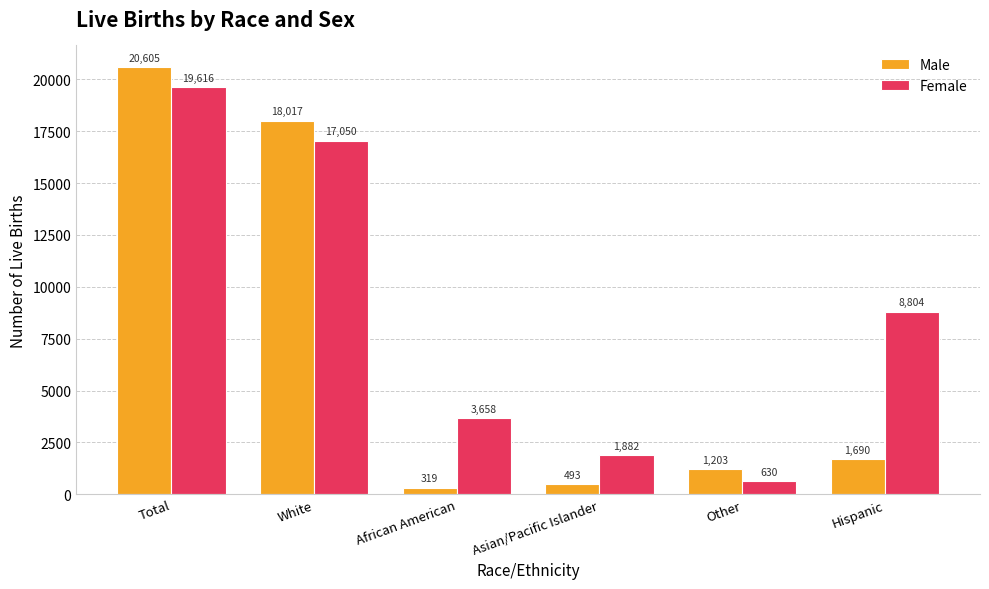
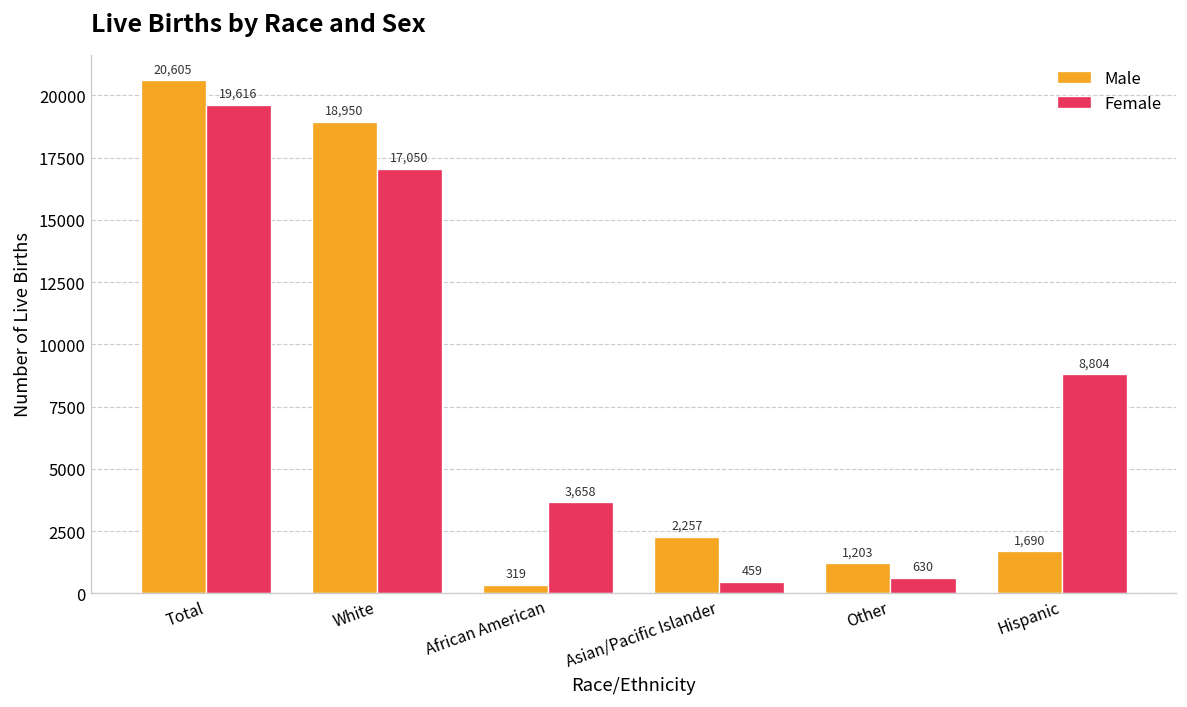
Male, White: 18,017 -> 18,950
Male, Asian/Pacific Islander: 493 -> 2,257
Female, Asian/Pacific Islander: 1,882 -> 459
